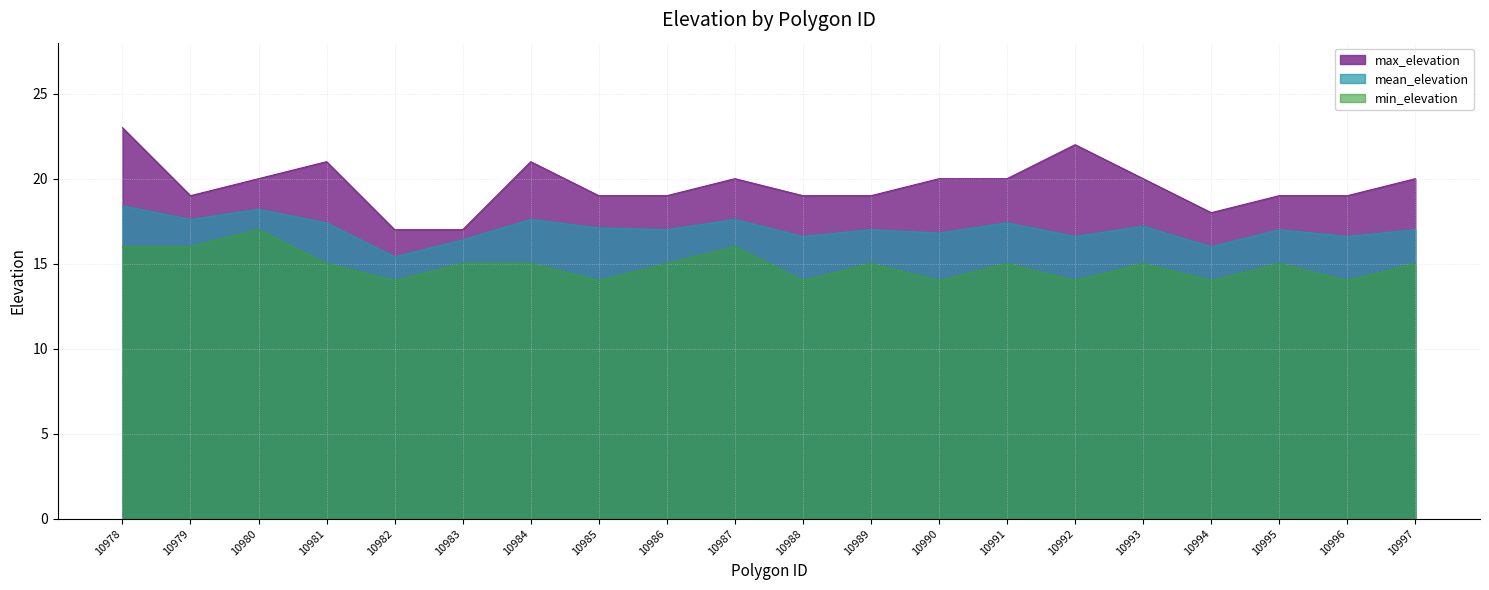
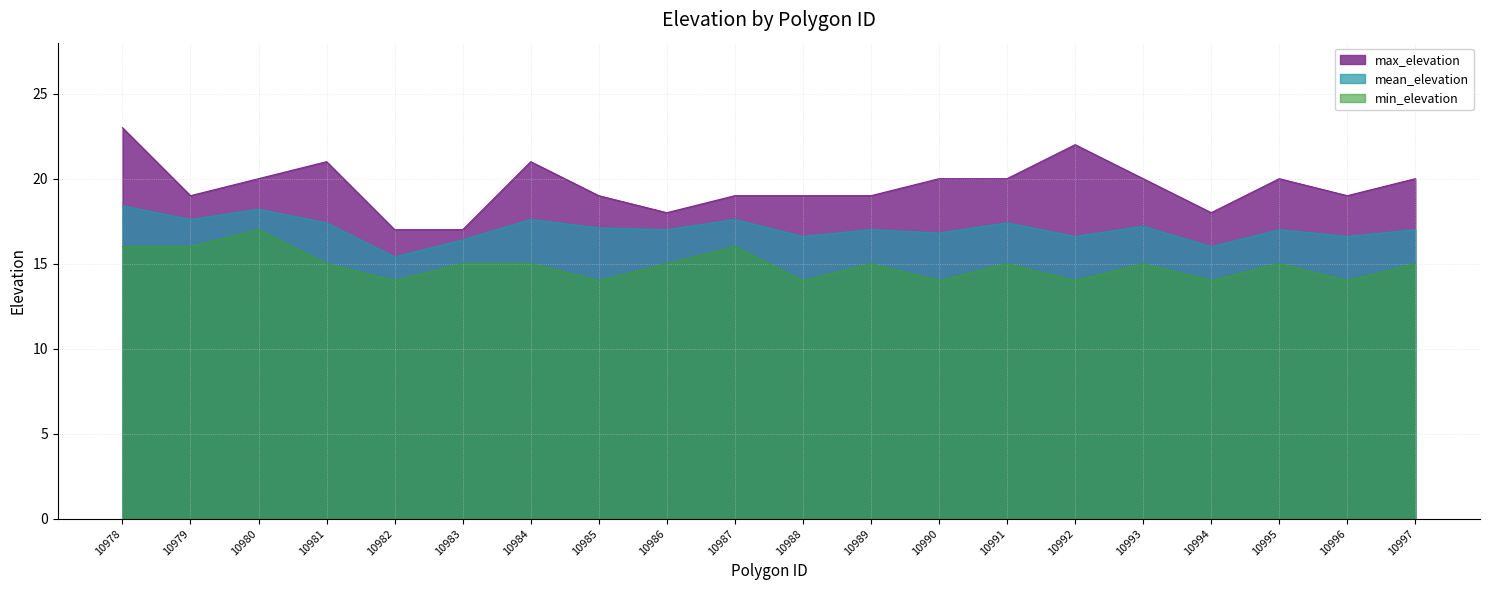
max_elevation, 10986: 19 -> 18
max_elevation, 10987: 20 -> 19
max_elevation, 10995: 19 -> 20
